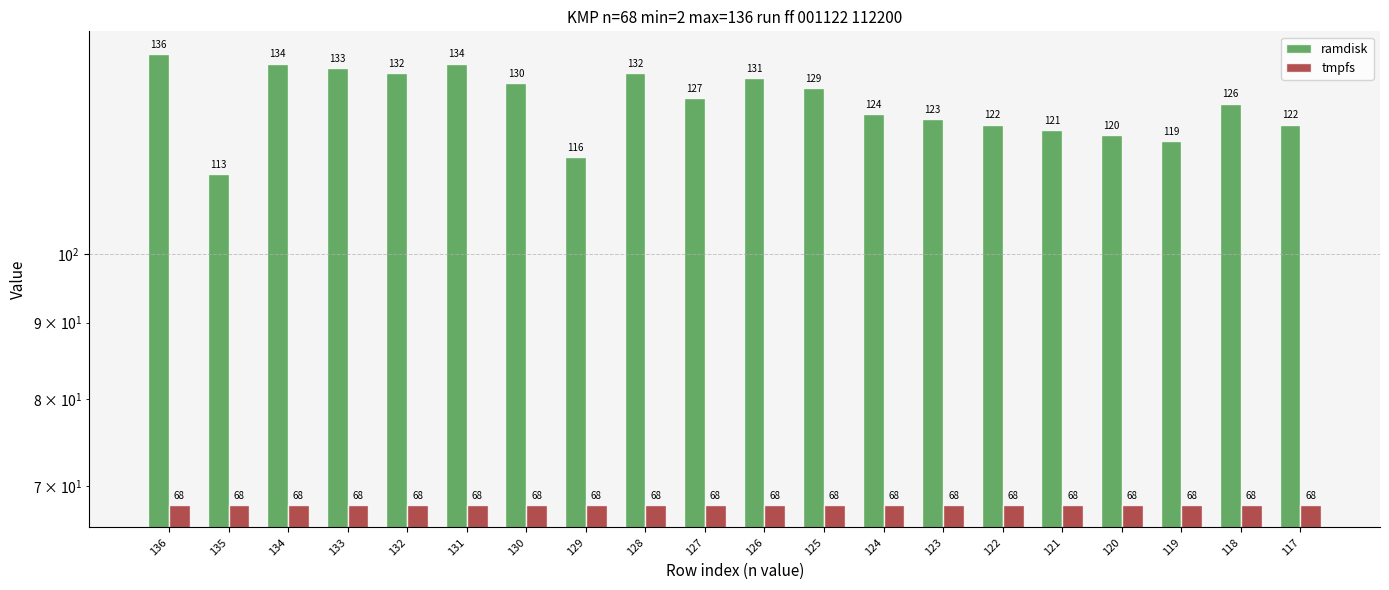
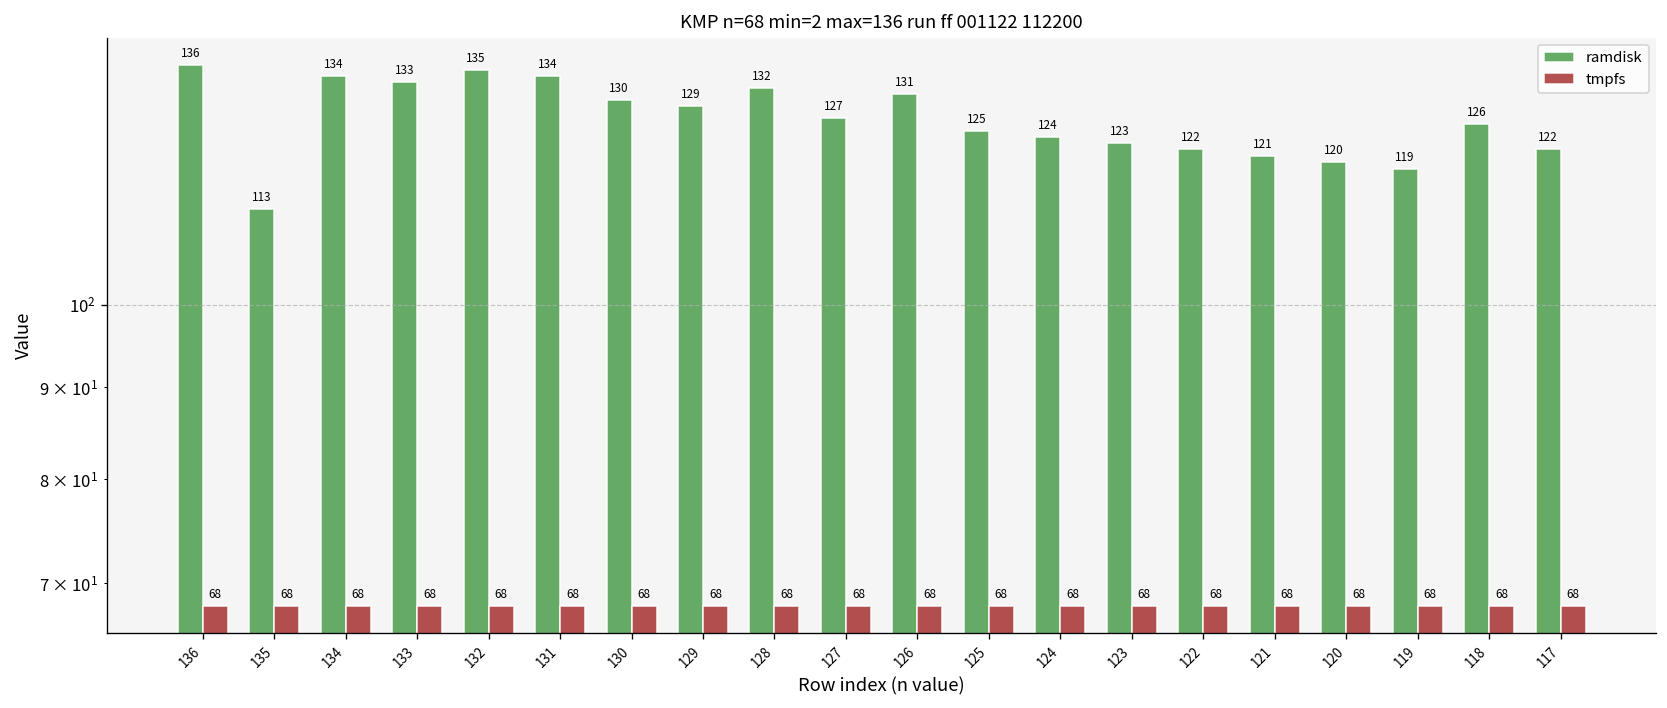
ramdisk, 132: 132 -> 135
ramdisk, 129: 116 -> 129
ramdisk, 125: 129 -> 125
